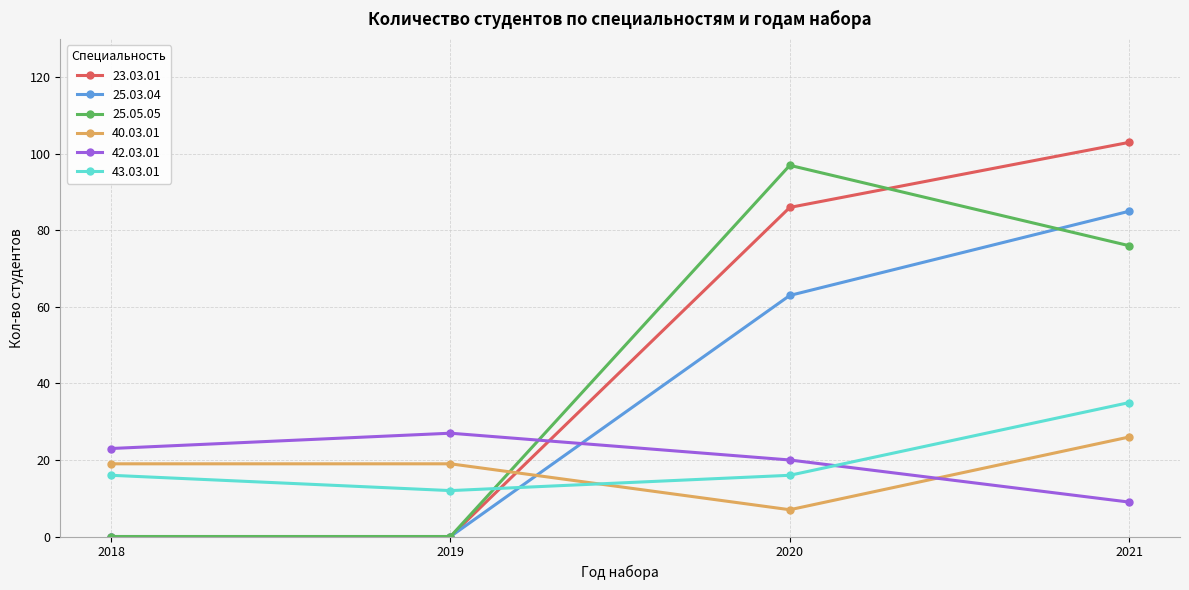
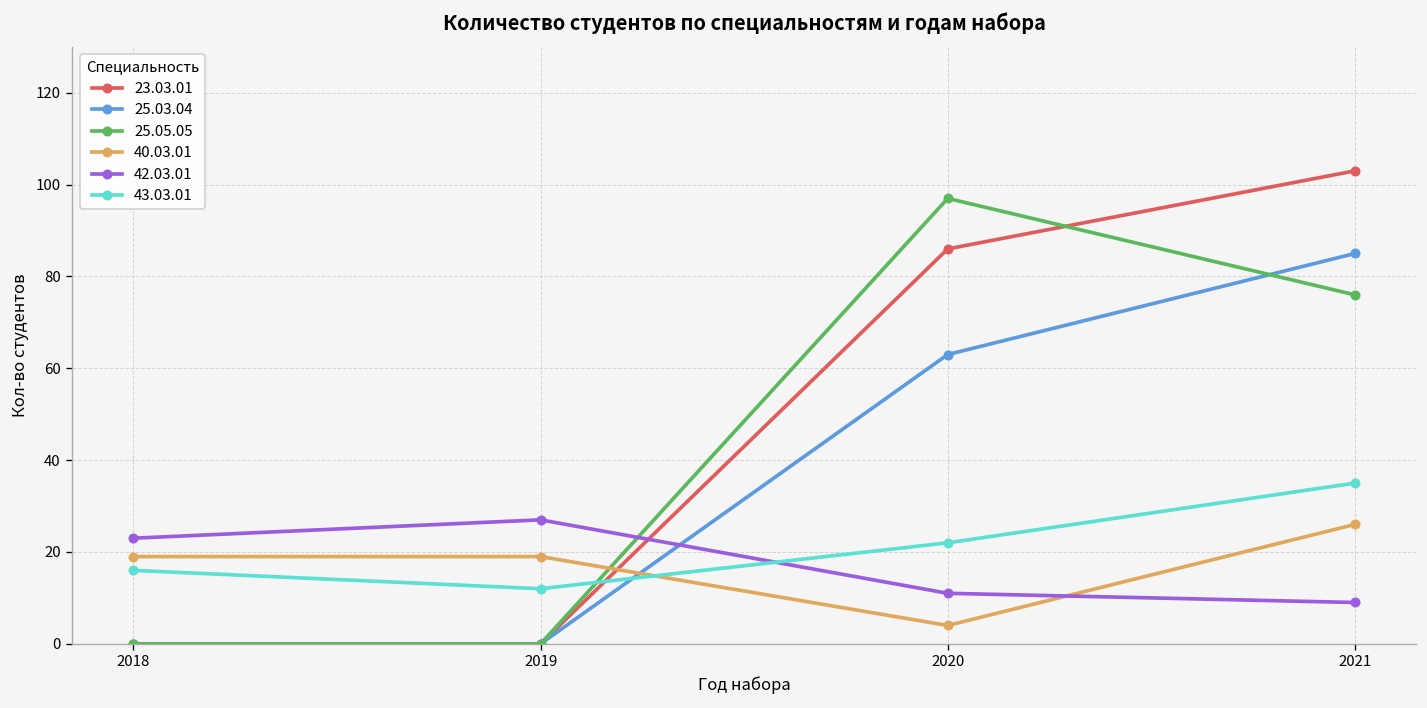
40.03.01, 2020: 7 -> 4
42.03.01, 2020: 20 -> 11
43.03.01, 2020: 16 -> 22
